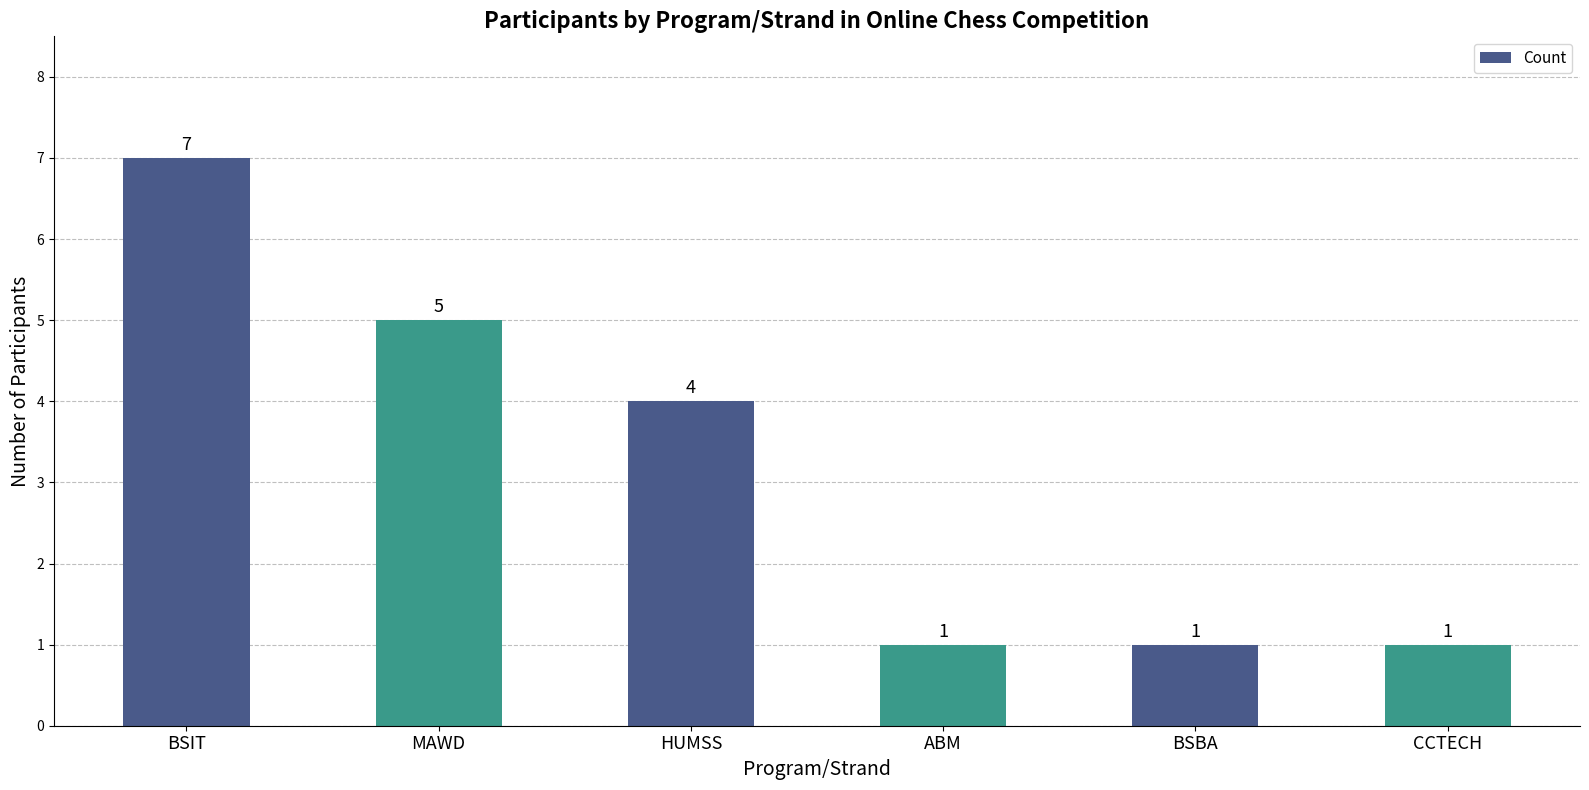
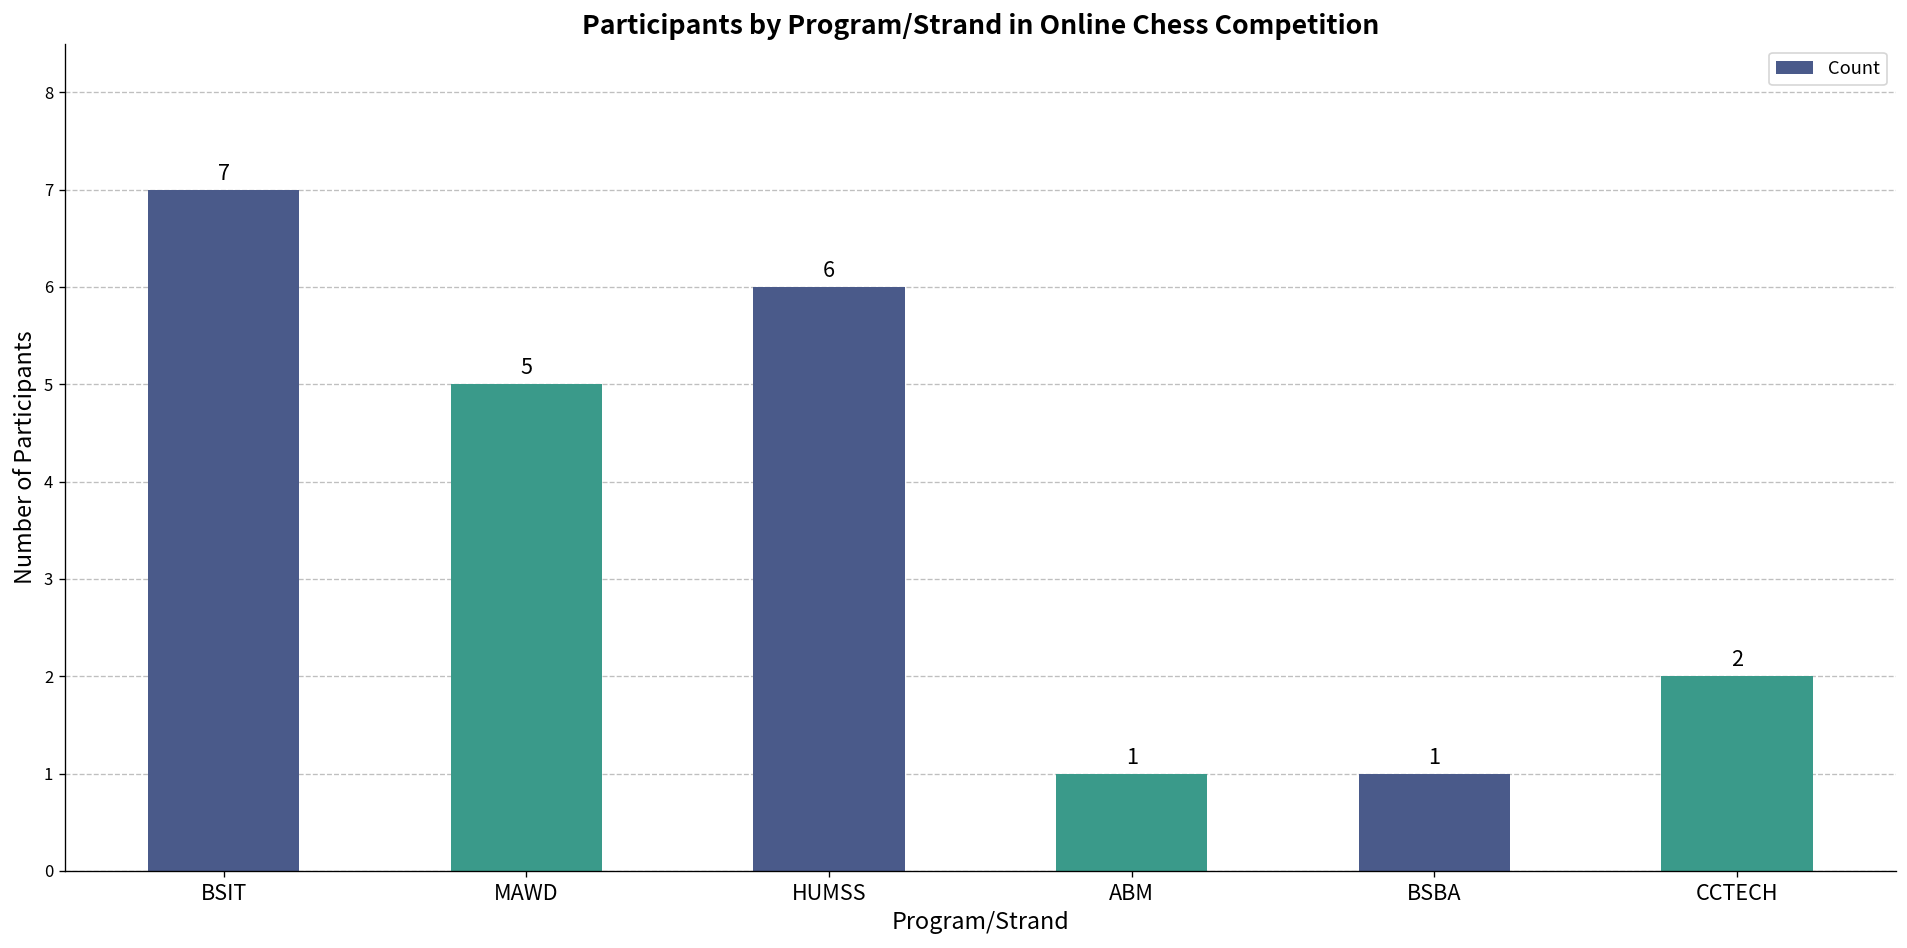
HUMSS: 4 -> 6
CCTECH: 1 -> 2
